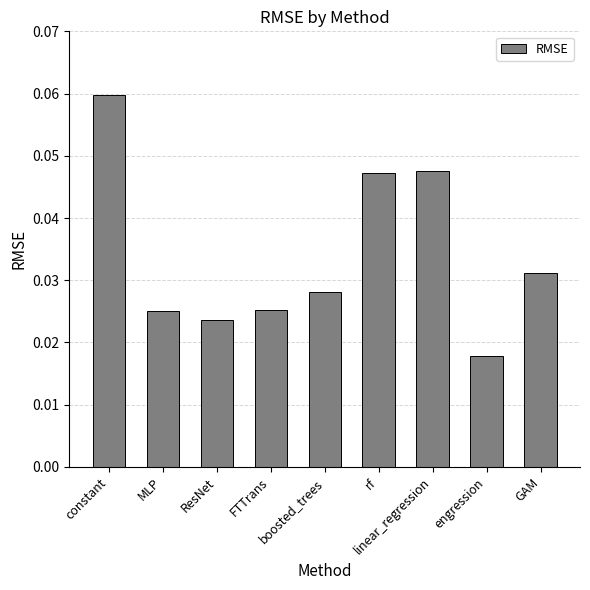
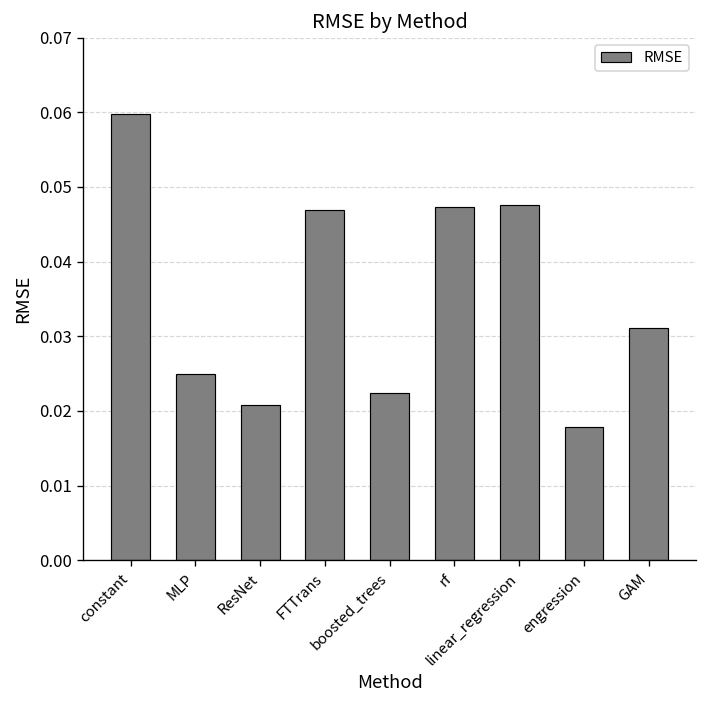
ResNet: 0.024 -> 0.021
FTTrans: 0.025 -> 0.047
boosted_trees: 0.028 -> 0.022
